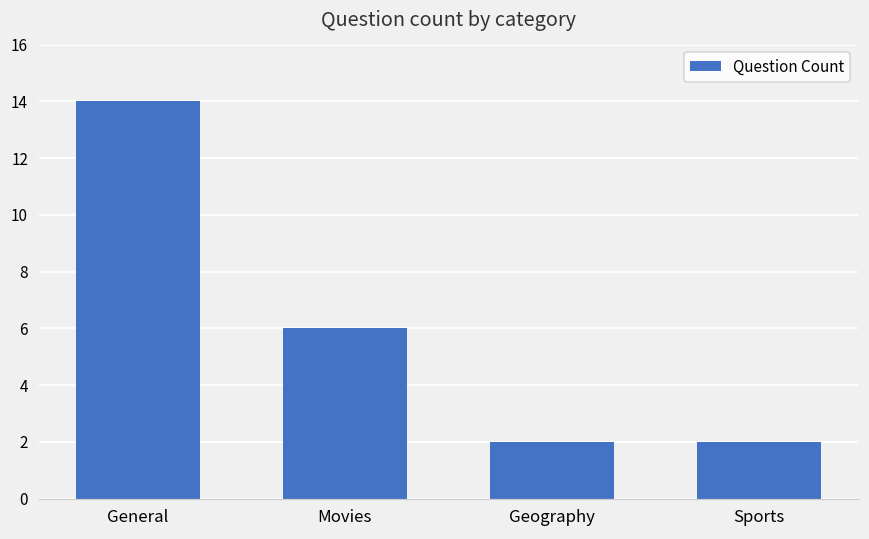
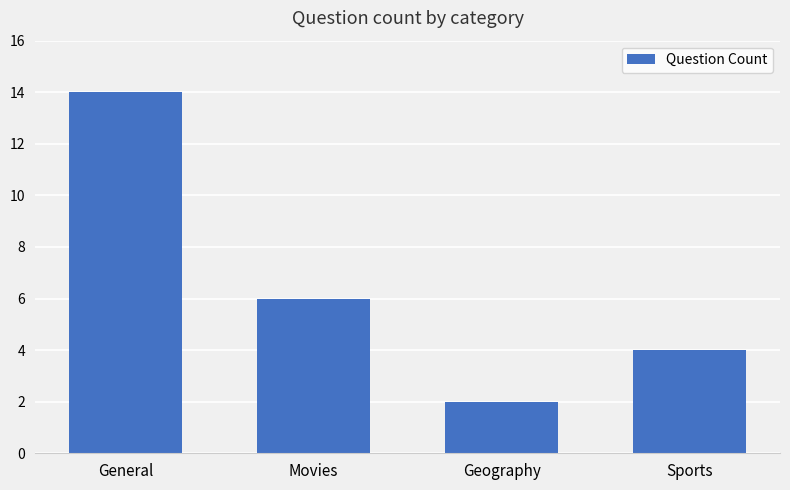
Sports: 2 -> 4
